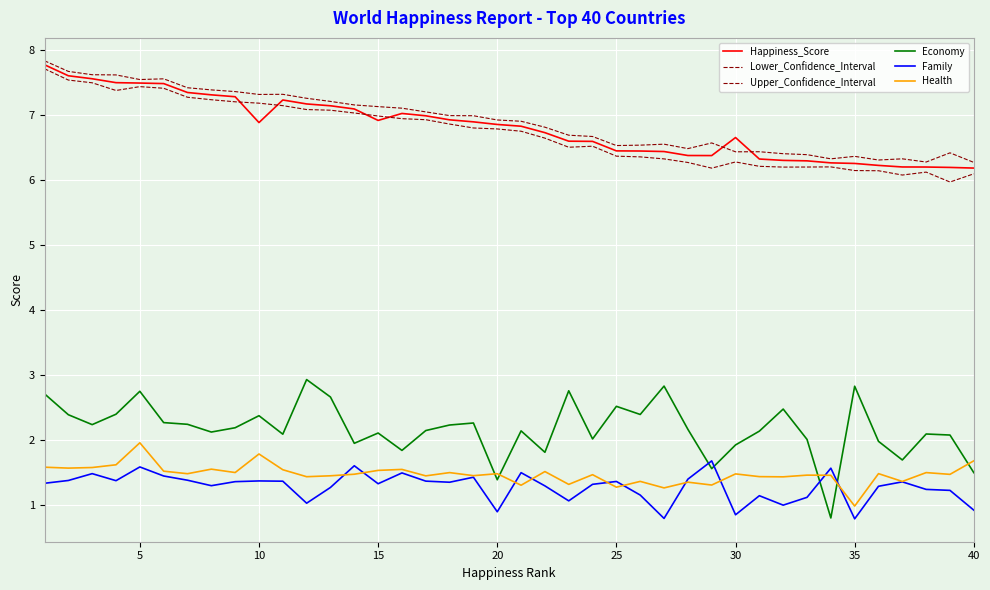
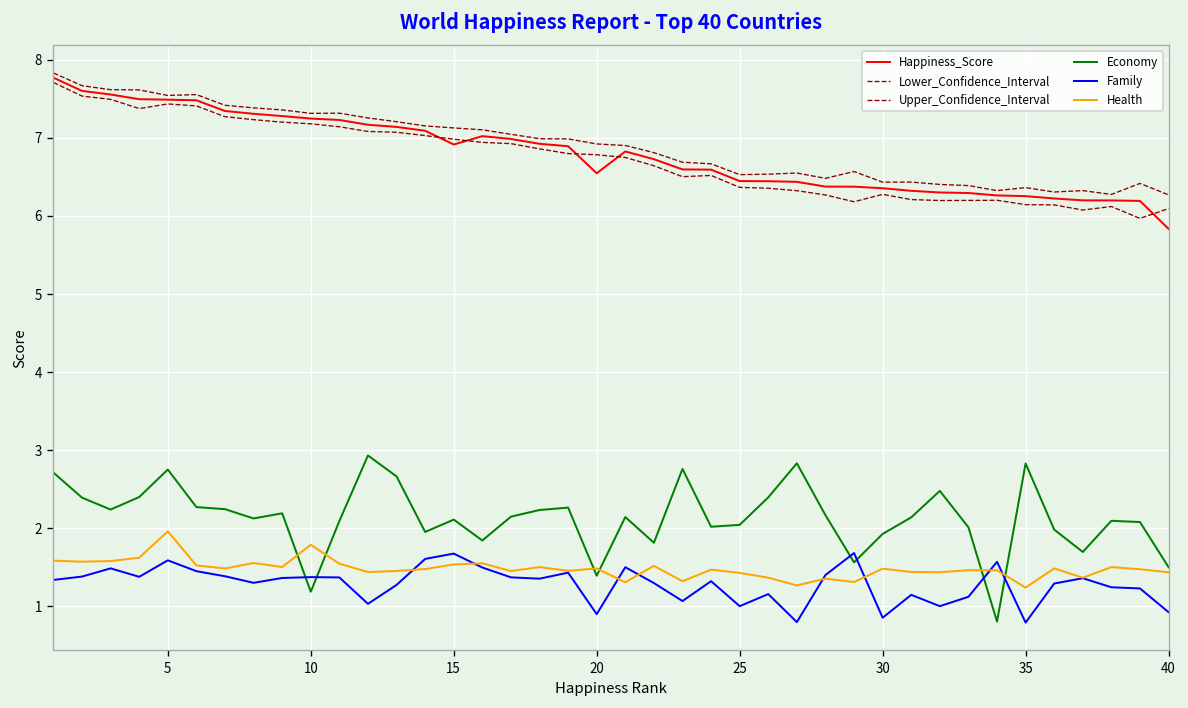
Happiness_Score, 10: 6.9 -> 7.2
Economy, 10: 2.4 -> 1.2
Family, 15: 1.3 -> 1.7
Happiness_Score, 20: 6.9 -> 6.5
Economy, 25: 2.5 -> 2.0
Family, 25: 1.4 -> 1.0
Health, 25: 1.3 -> 1.4
Happiness_Score, 30: 6.7 -> 6.4
Health, 35: 1.0 -> 1.2
Happiness_Score, 40: 6.2 -> 5.8
Health, 40: 1.7 -> 1.4
